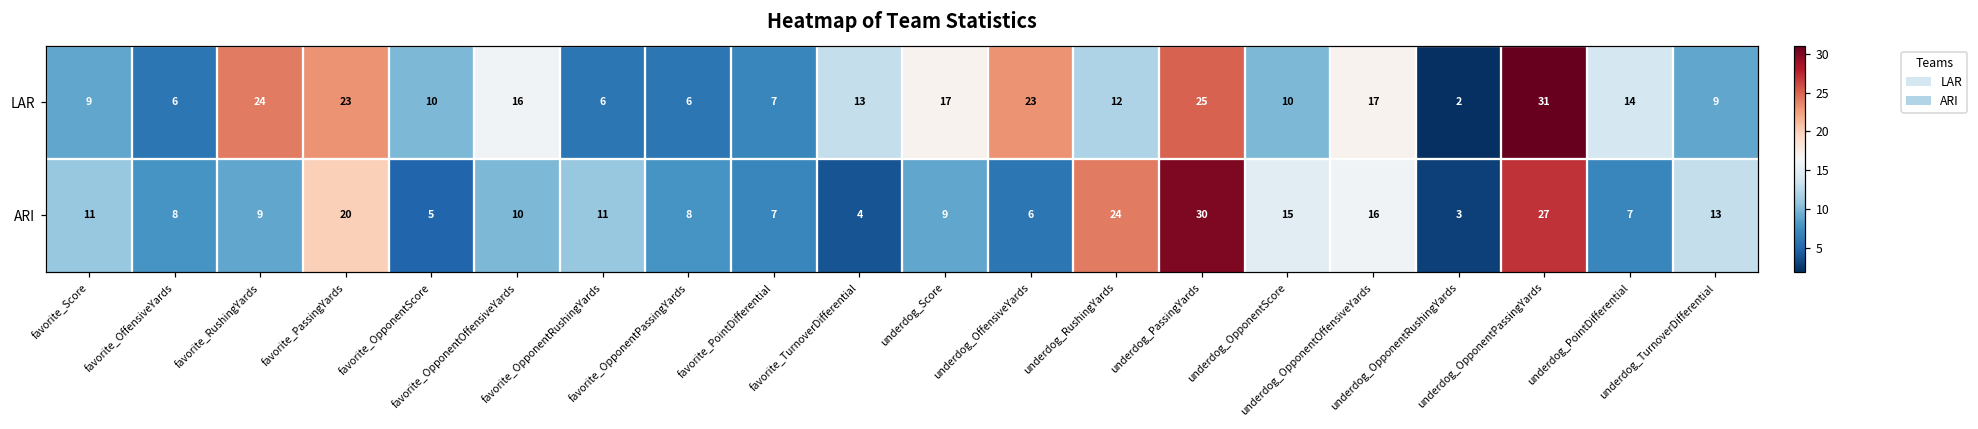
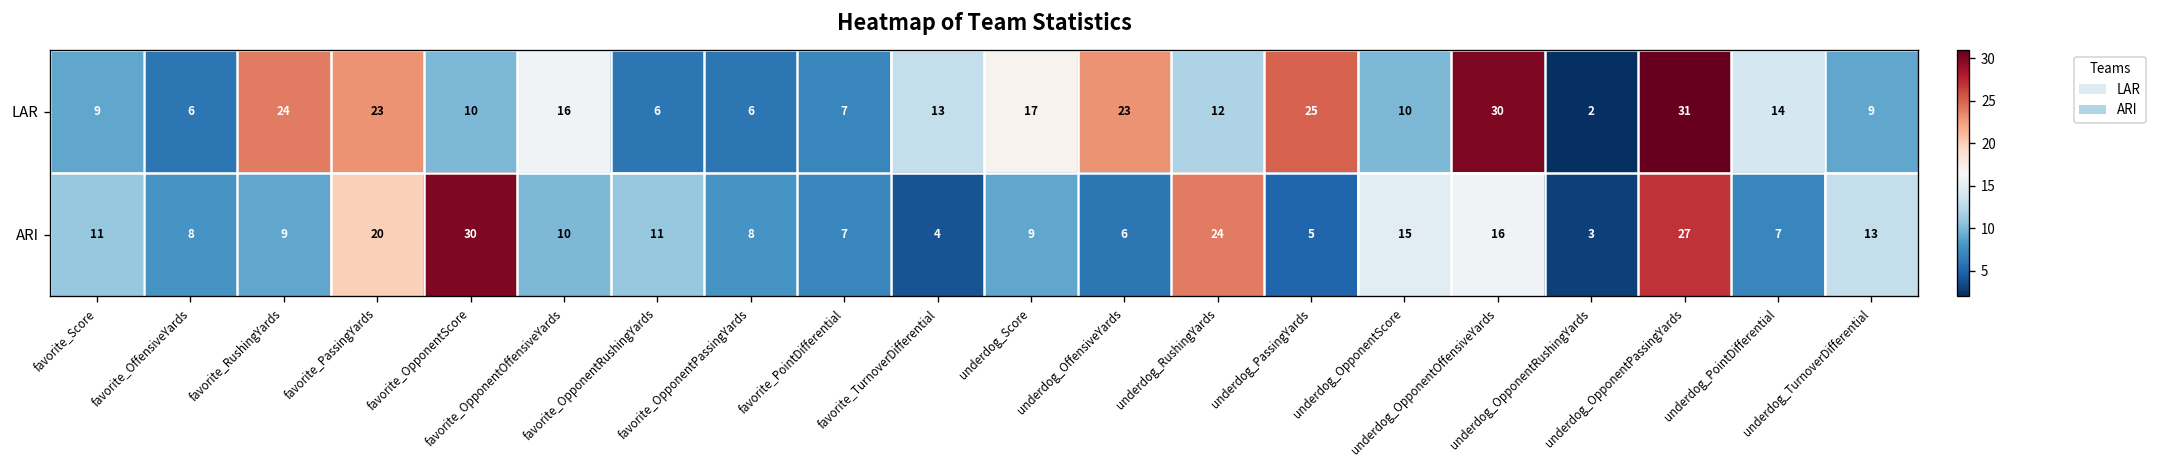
LAR, underdog_OpponentOffensiveYards: 17 -> 30
ARI, favorite_OpponentScore: 5 -> 30
ARI, underdog_PassingYards: 30 -> 5
